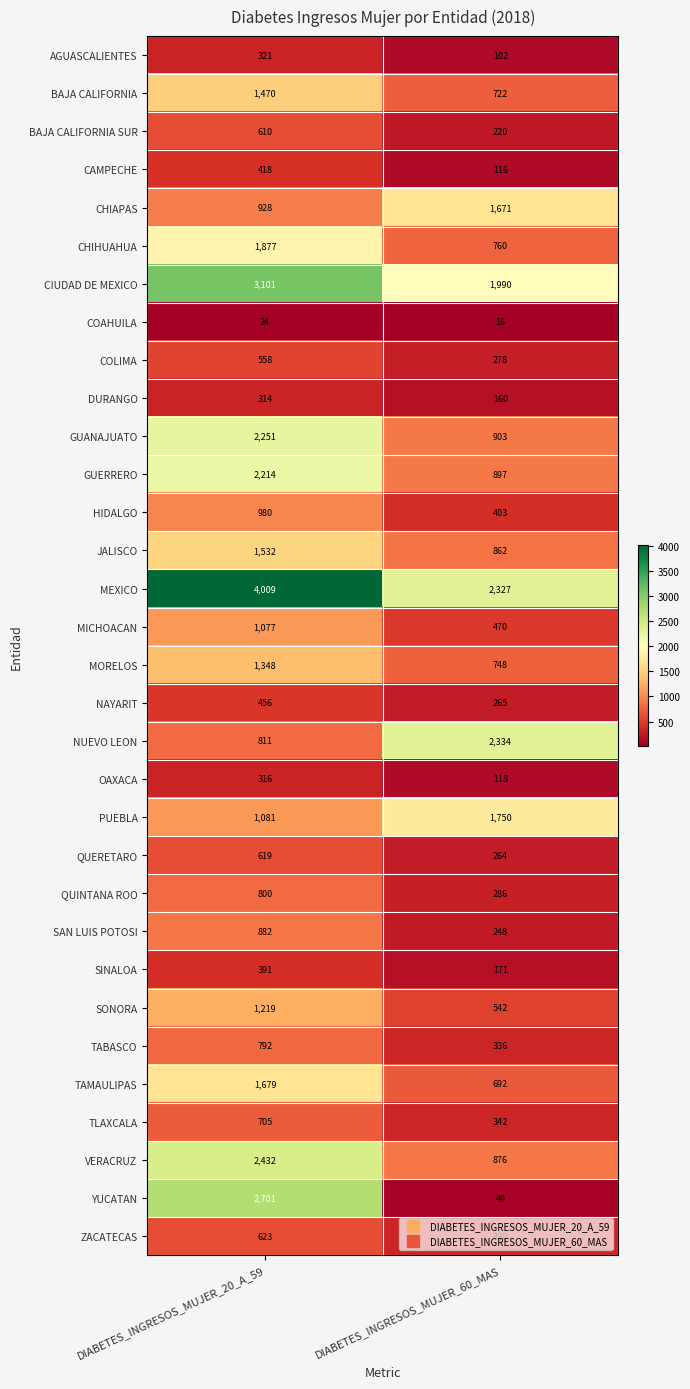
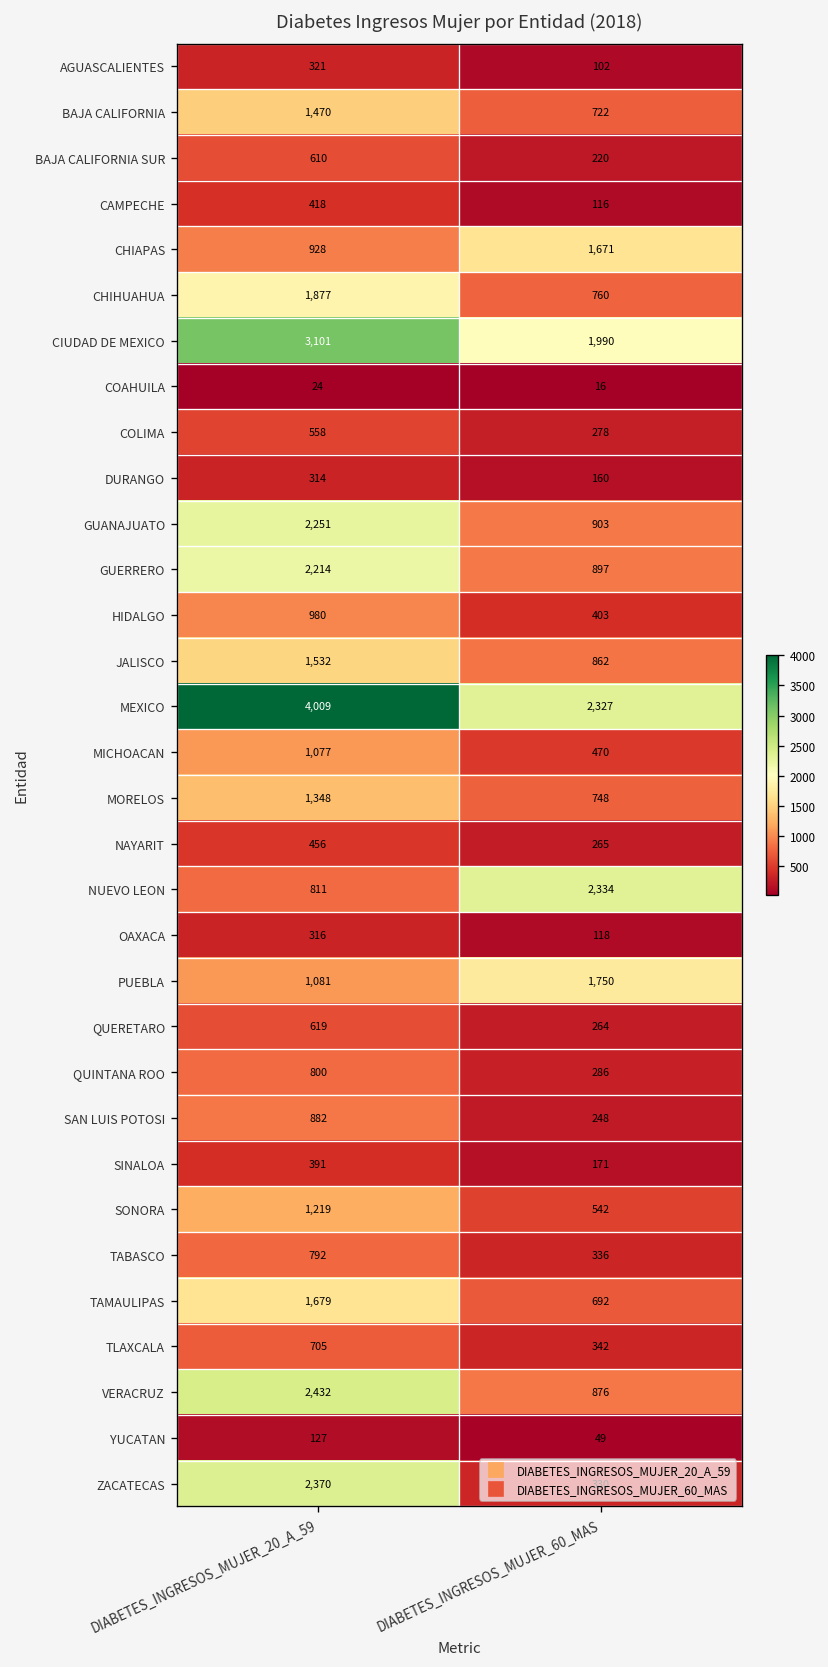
YUCATAN, DIABETES_INGRESOS_MUJER_20_A_59: 2,701 -> 127
ZACATECAS, DIABETES_INGRESOS_MUJER_20_A_59: 623 -> 2,370
